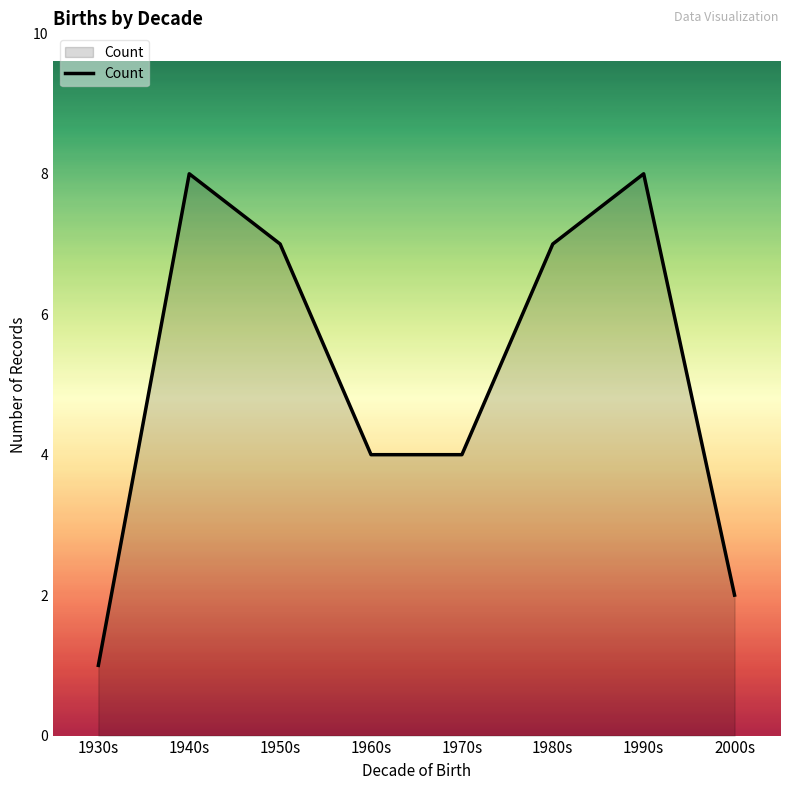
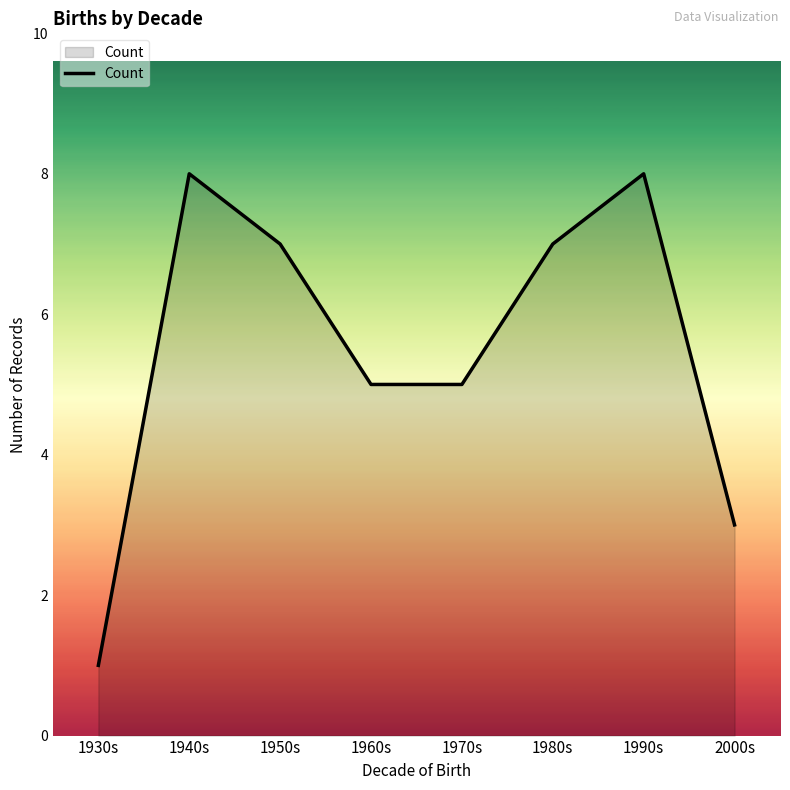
1960s: 4 -> 5
1970s: 4 -> 5
2000s: 2 -> 3
